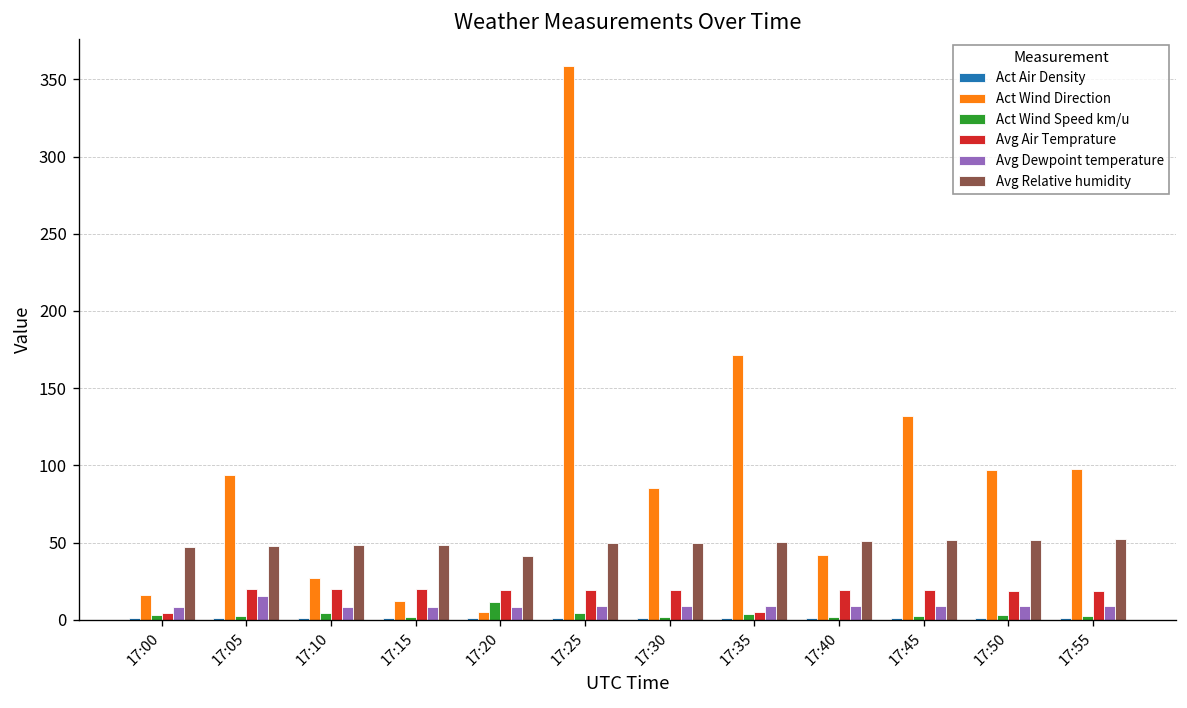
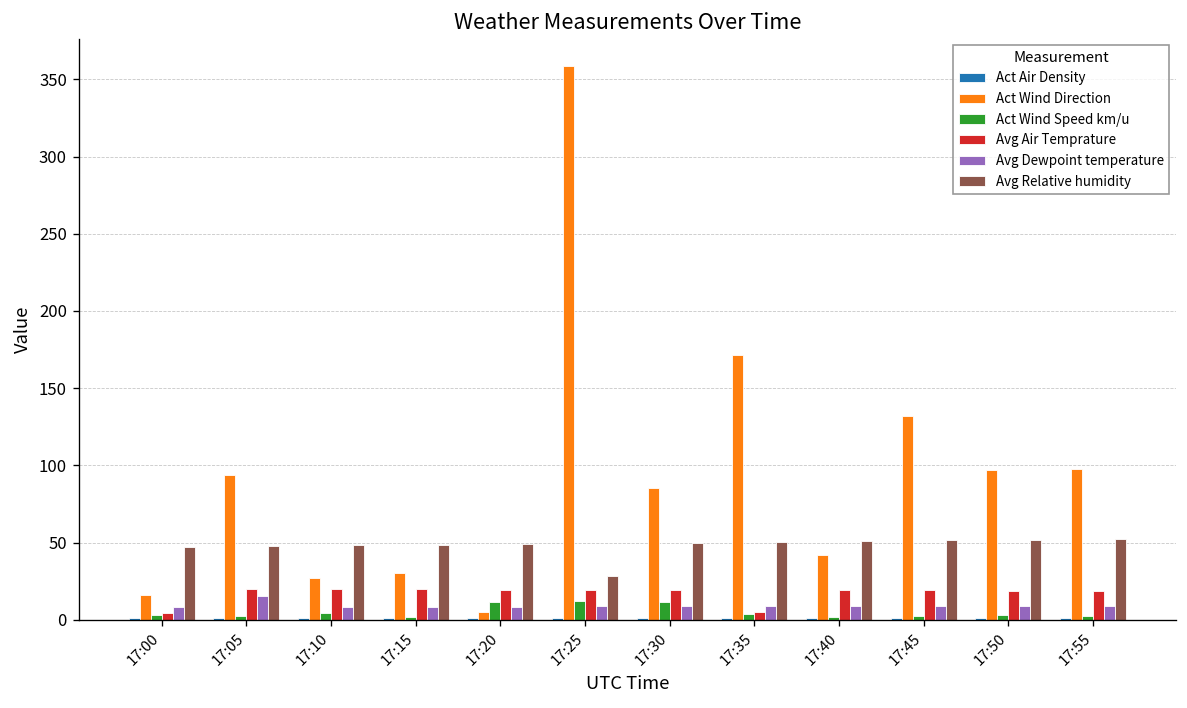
Act Wind Direction, 17:15: 12 -> 31
Avg Relative humidity, 17:20: 41 -> 49
Act Wind Speed km/u, 17:25: 4 -> 12
Avg Relative humidity, 17:25: 50 -> 28
Act Wind Speed km/u, 17:30: 2 -> 11
